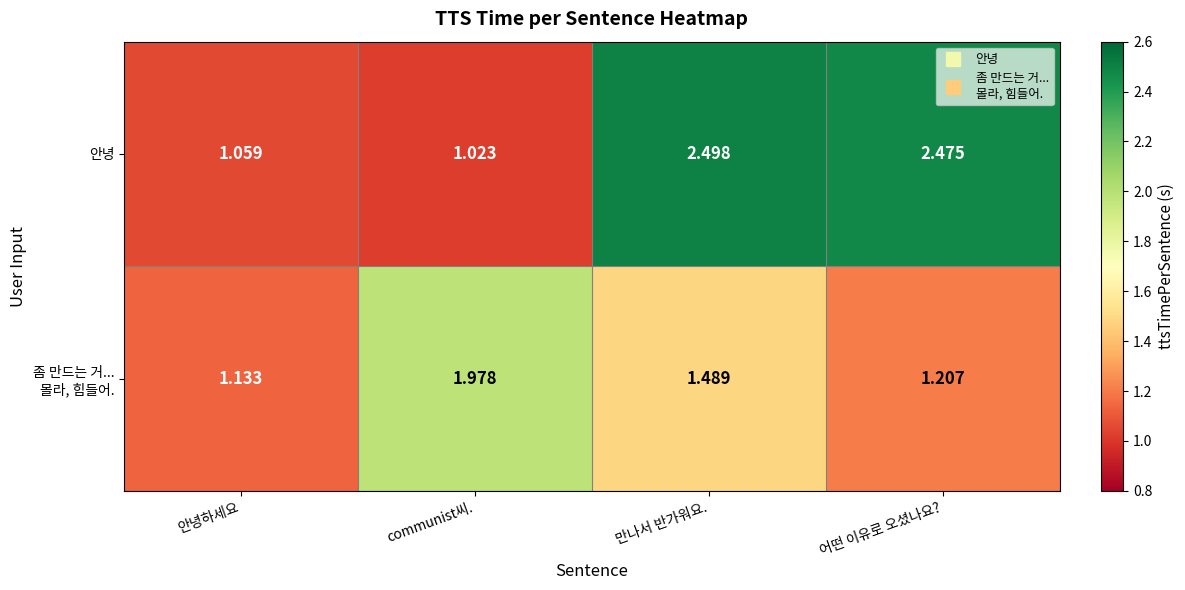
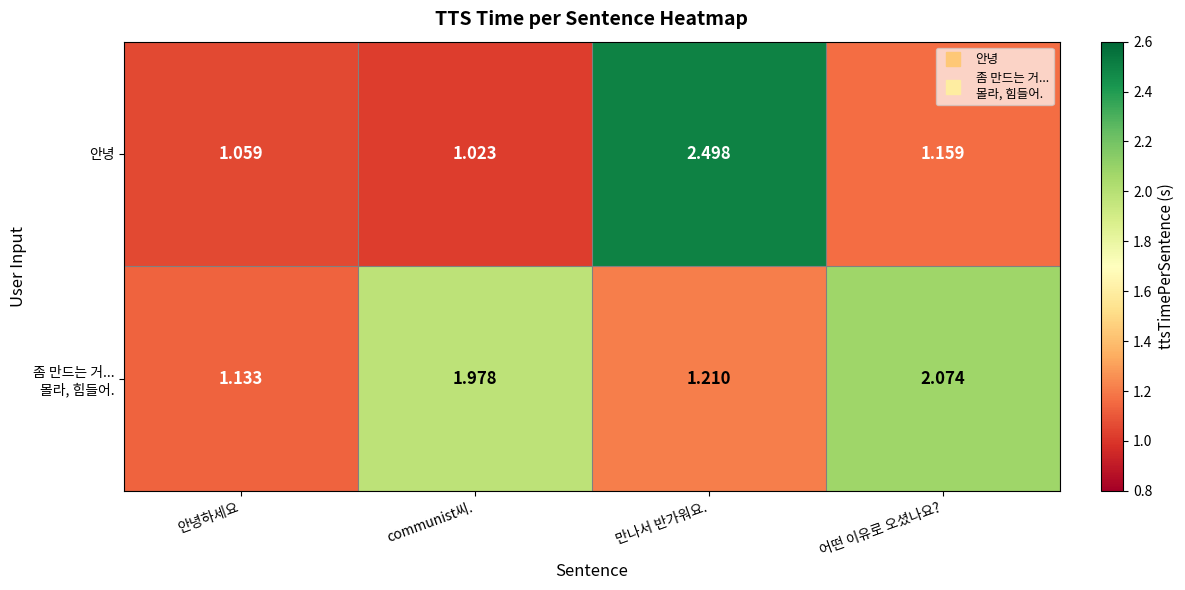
안녕, 어떤 이유로 오셨나요?: 2.475 -> 1.159
좀 만드는 거... 몰라, 힘들어., 만나서 반가워요.: 1.489 -> 1.210
좀 만드는 거... 몰라, 힘들어., 어떤 이유로 오셨나요?: 1.207 -> 2.074
